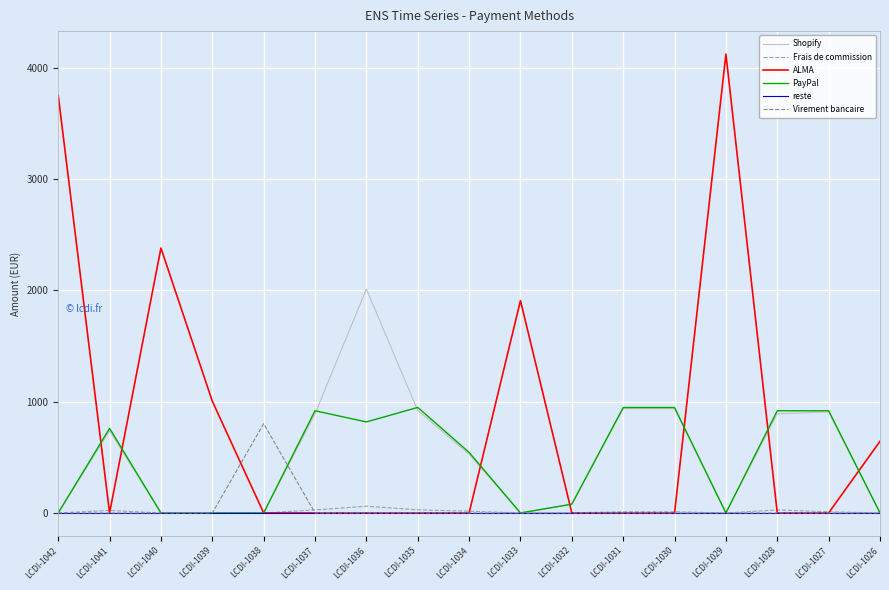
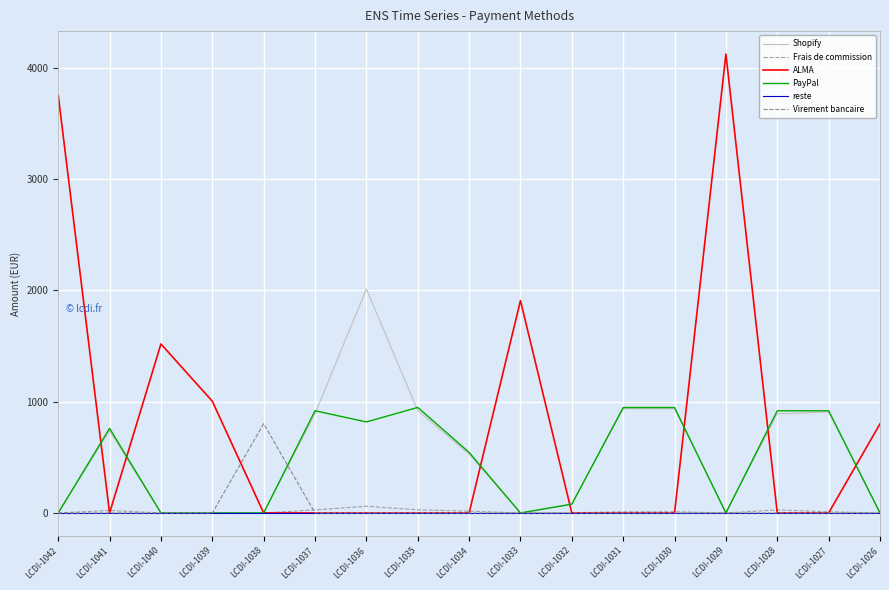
ALMA, LCDI-1040: 2380 -> 1520
ALMA, LCDI-1026: 640 -> 800
